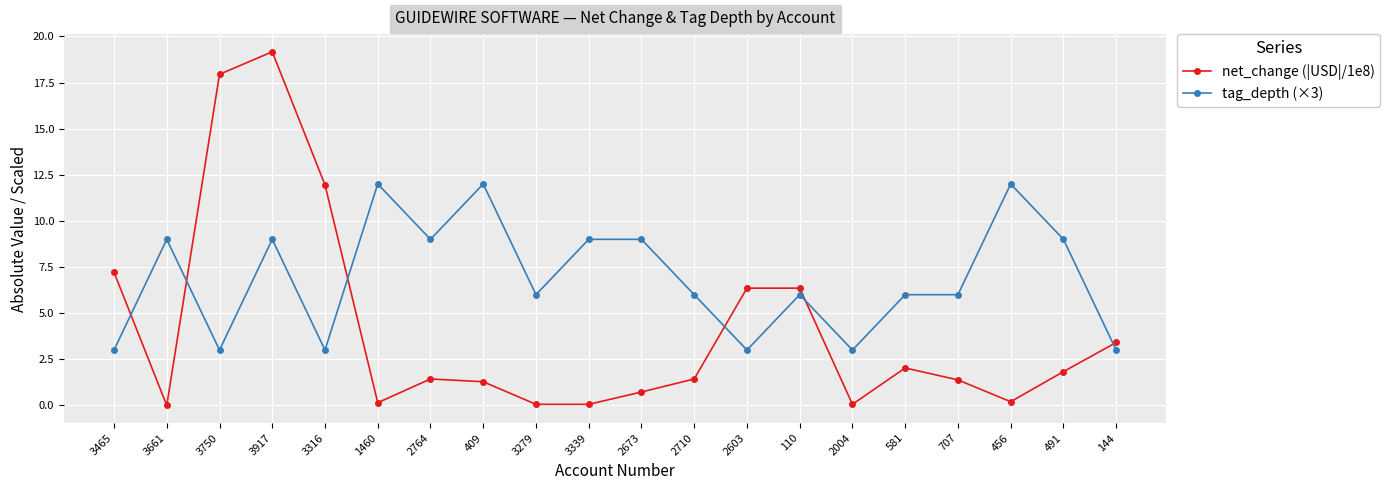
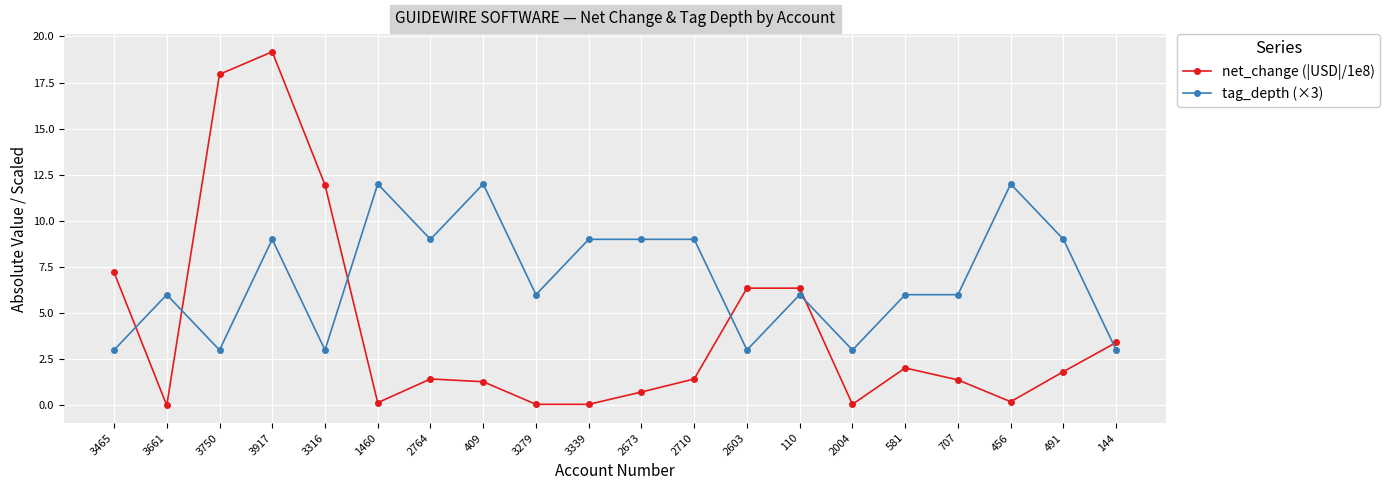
tag_depth (×3), 3661: 9.0 -> 6.0
tag_depth (×3), 2710: 6.0 -> 9.0
